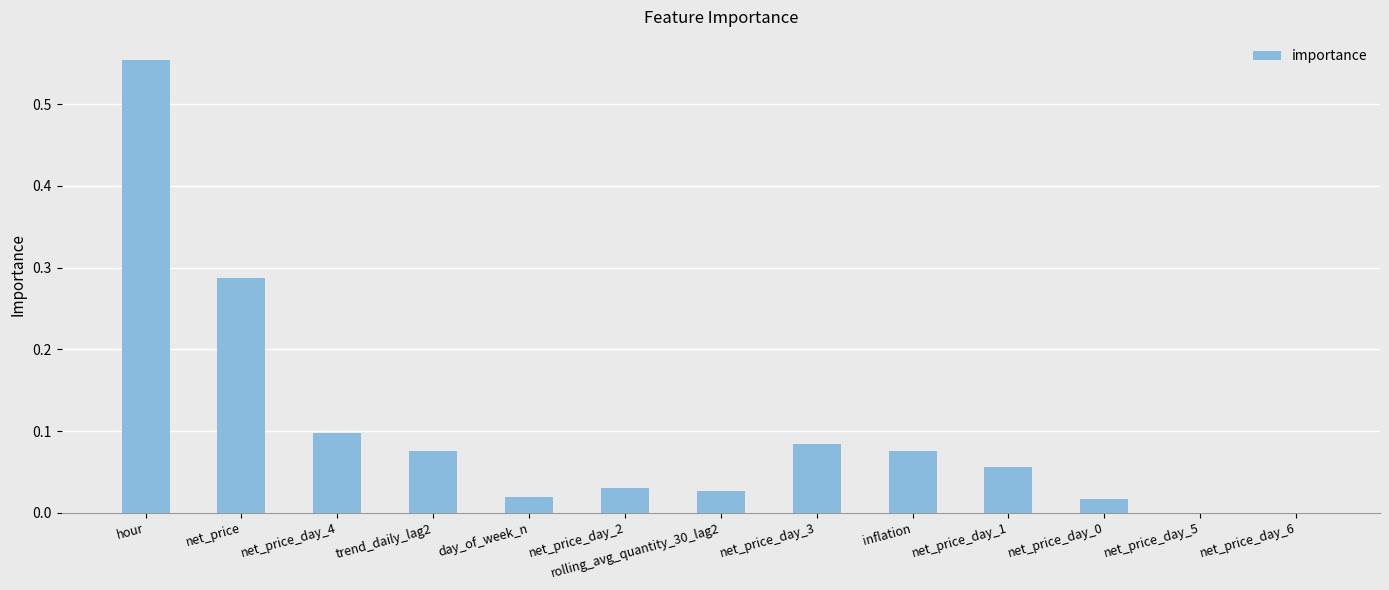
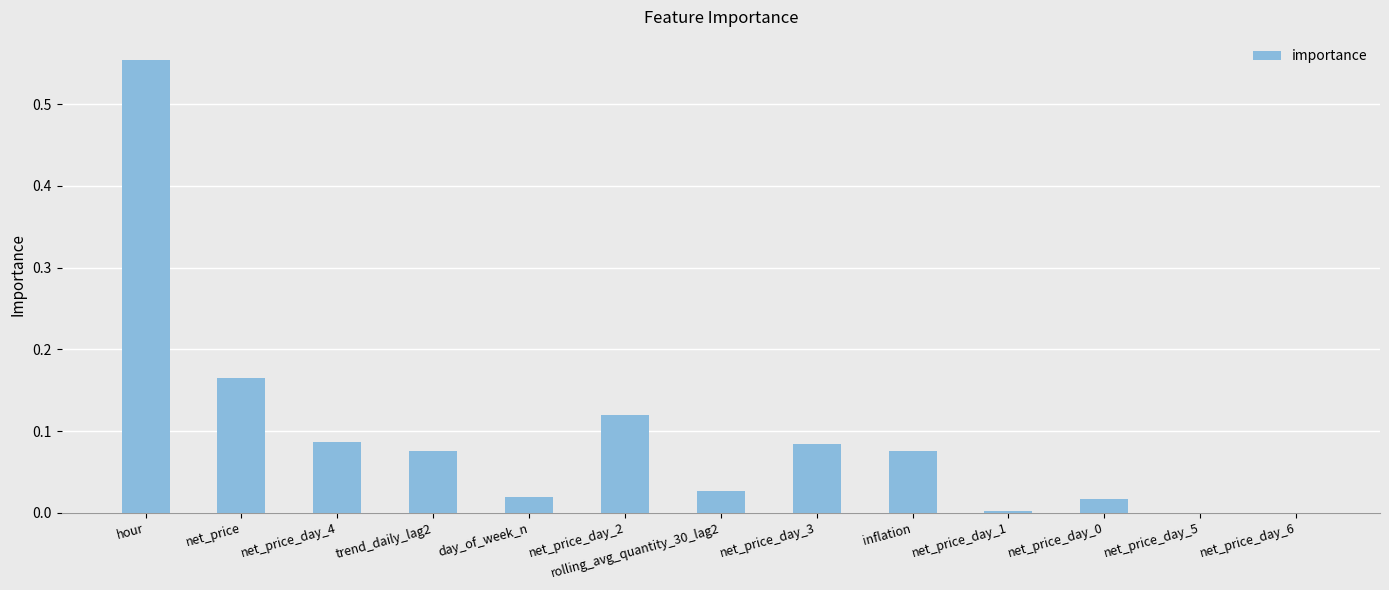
net_price: 0.29 -> 0.17
net_price_day_4: 0.10 -> 0.09
net_price_day_2: 0.03 -> 0.12
net_price_day_1: 0.06 -> 0.00
